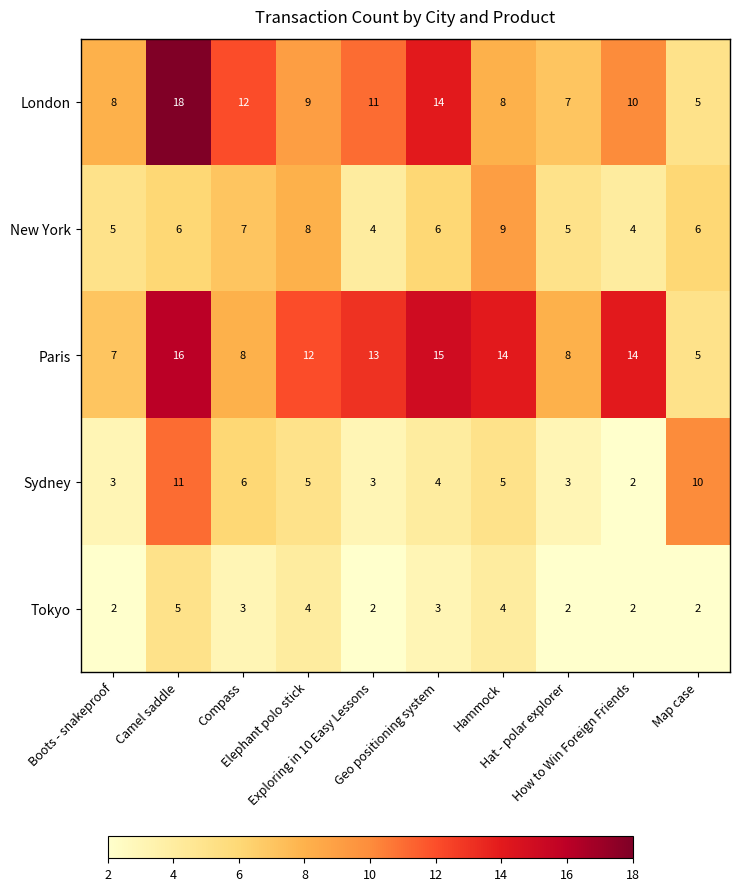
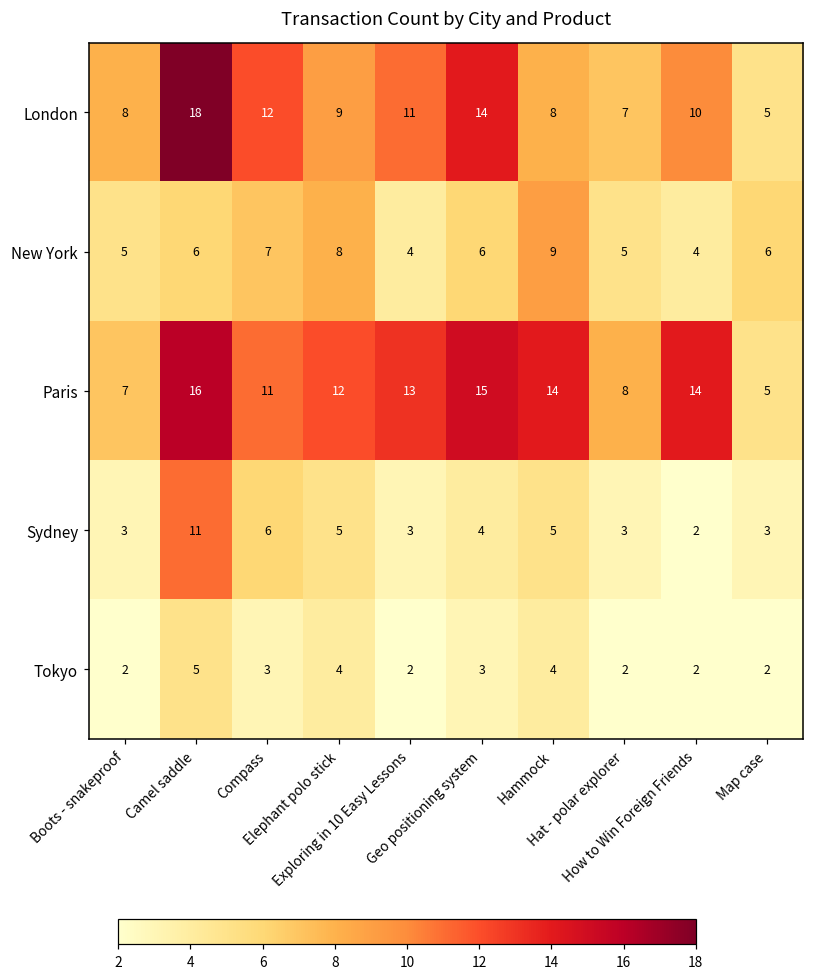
Paris, Compass: 8 -> 11
Sydney, Map case: 10 -> 3
